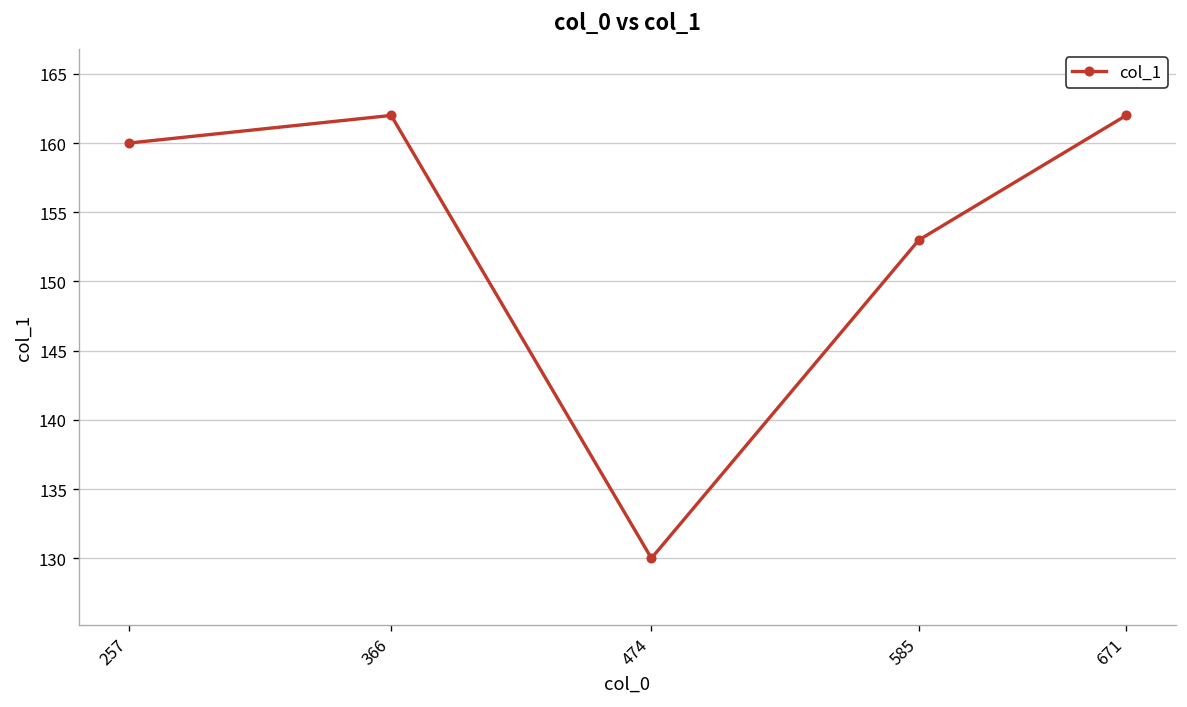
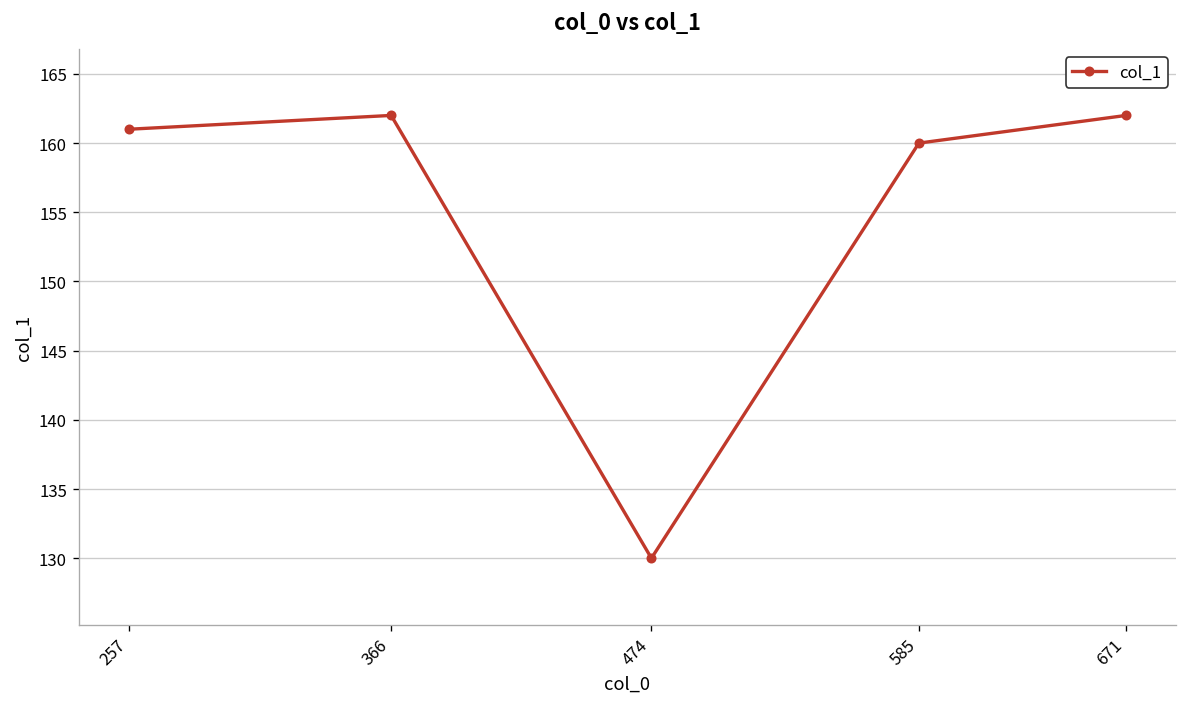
257: 160 -> 161
585: 153 -> 160
